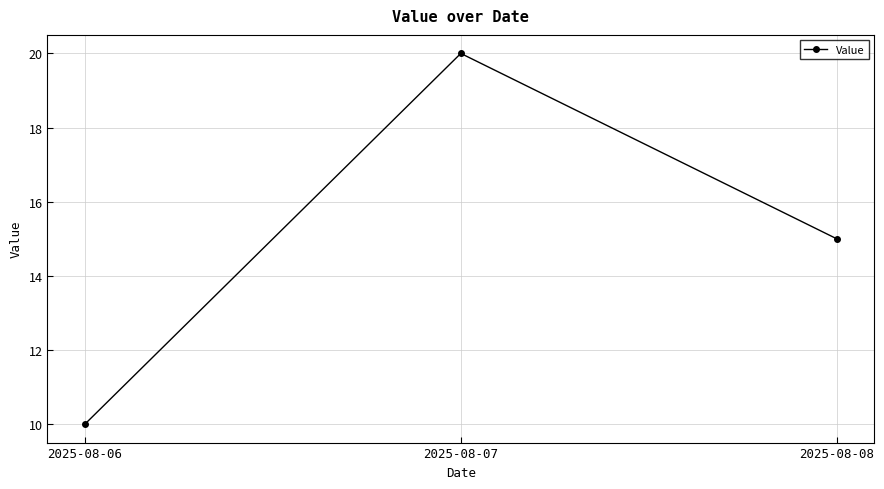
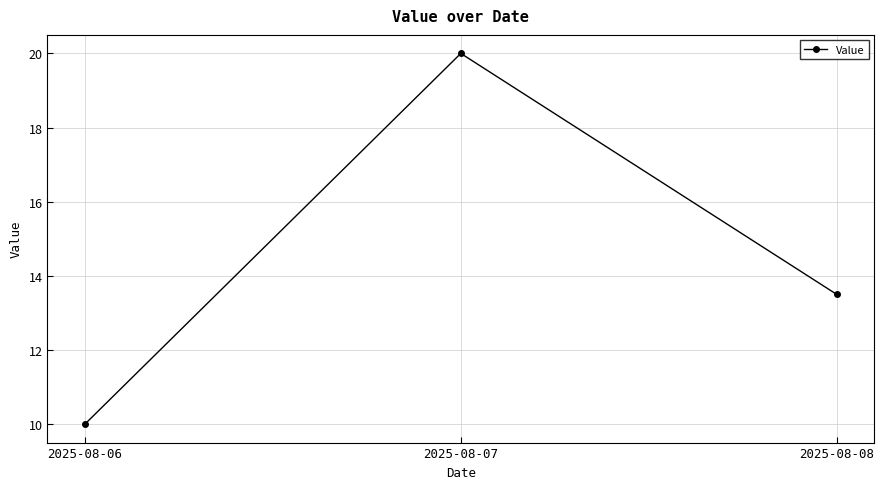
2025-08-08: 15.0 -> 13.5
